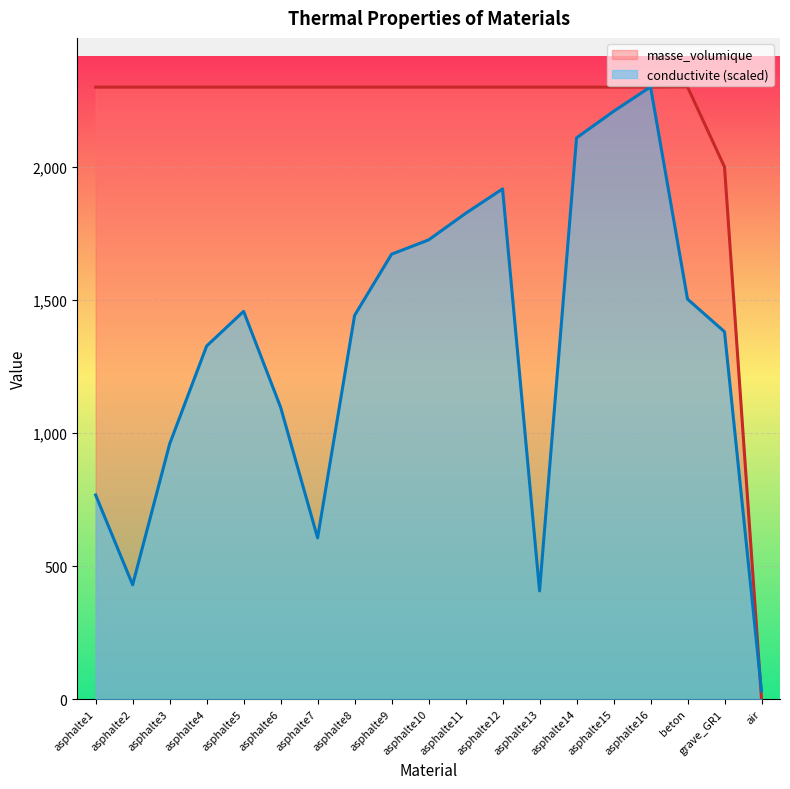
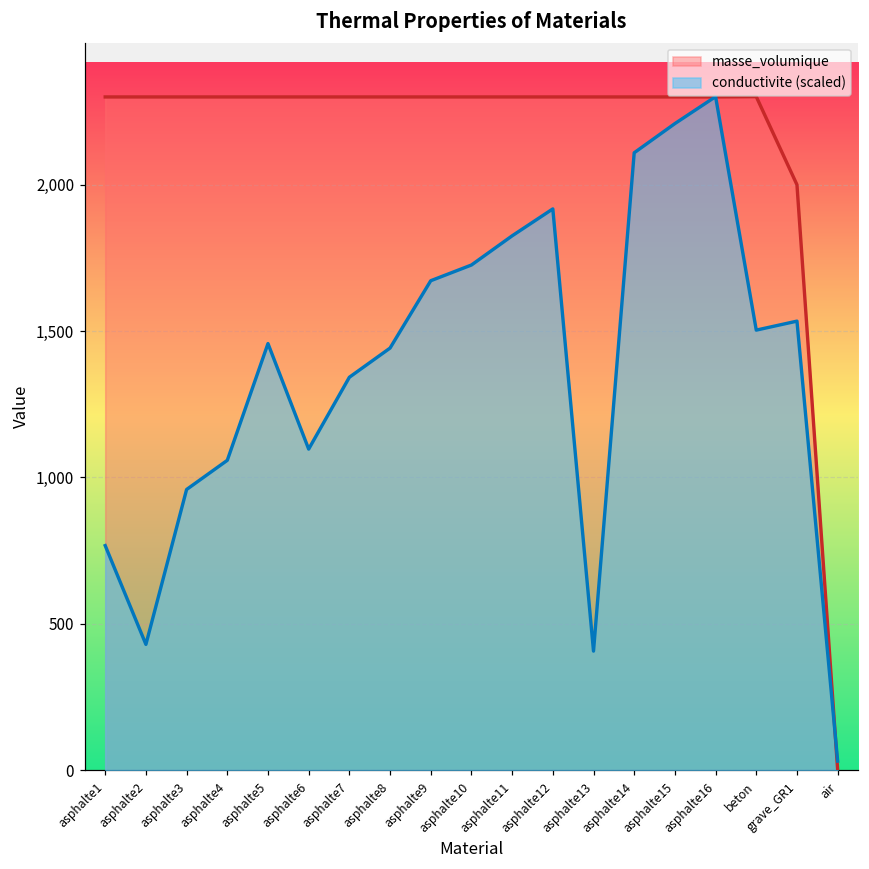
conductivite (scaled), asphalte4: 1,330 -> 1,060
conductivite (scaled), asphalte7: 610 -> 1,340
conductivite (scaled), grave_GR1: 1,380 -> 1,530
